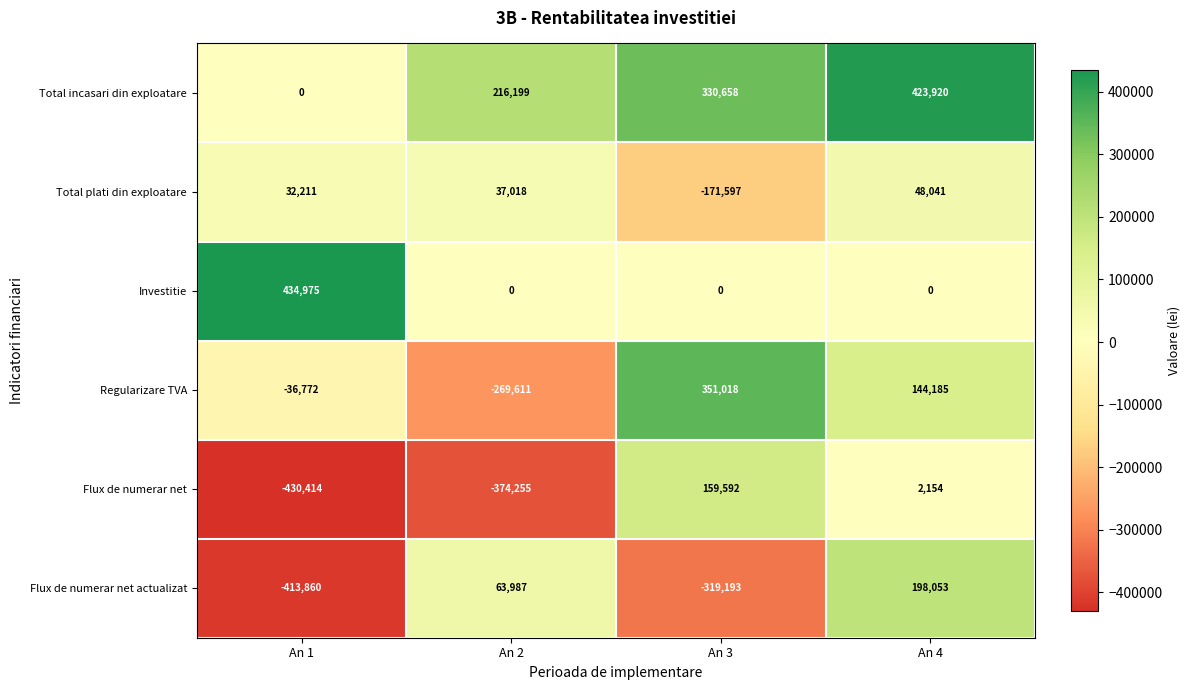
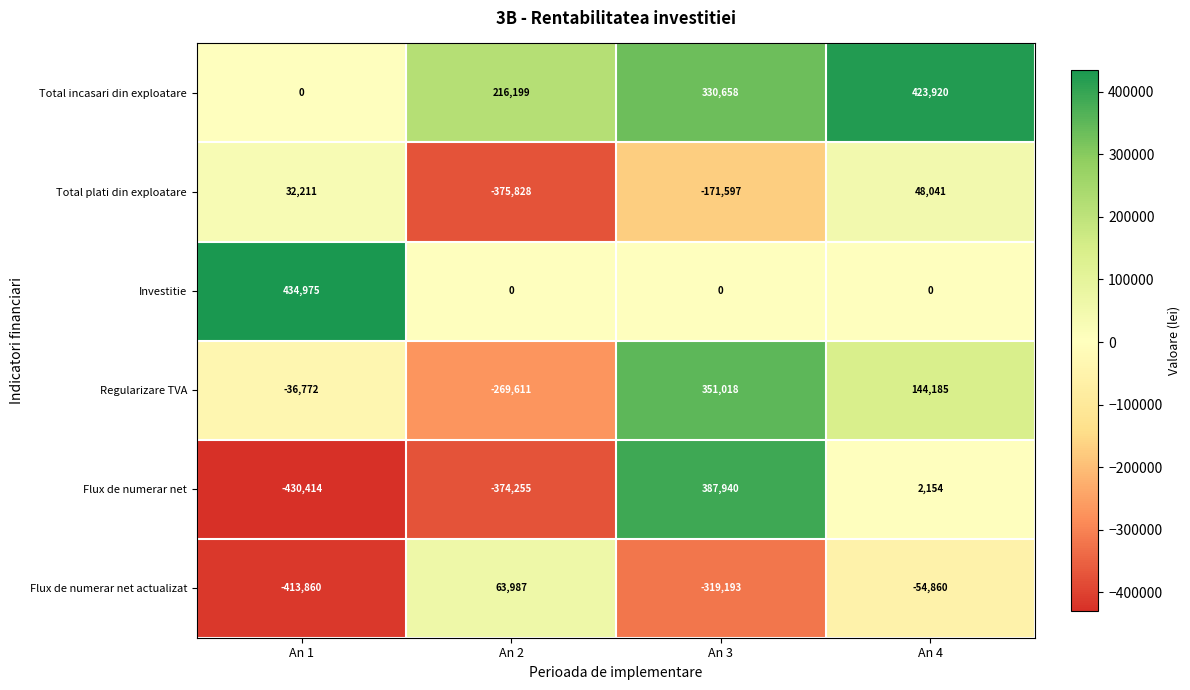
Total plati din exploatare, An 2: 37,018 -> -375,828
Flux de numerar net, An 3: 159,592 -> 387,940
Flux de numerar net actualizat, An 4: 198,053 -> -54,860
